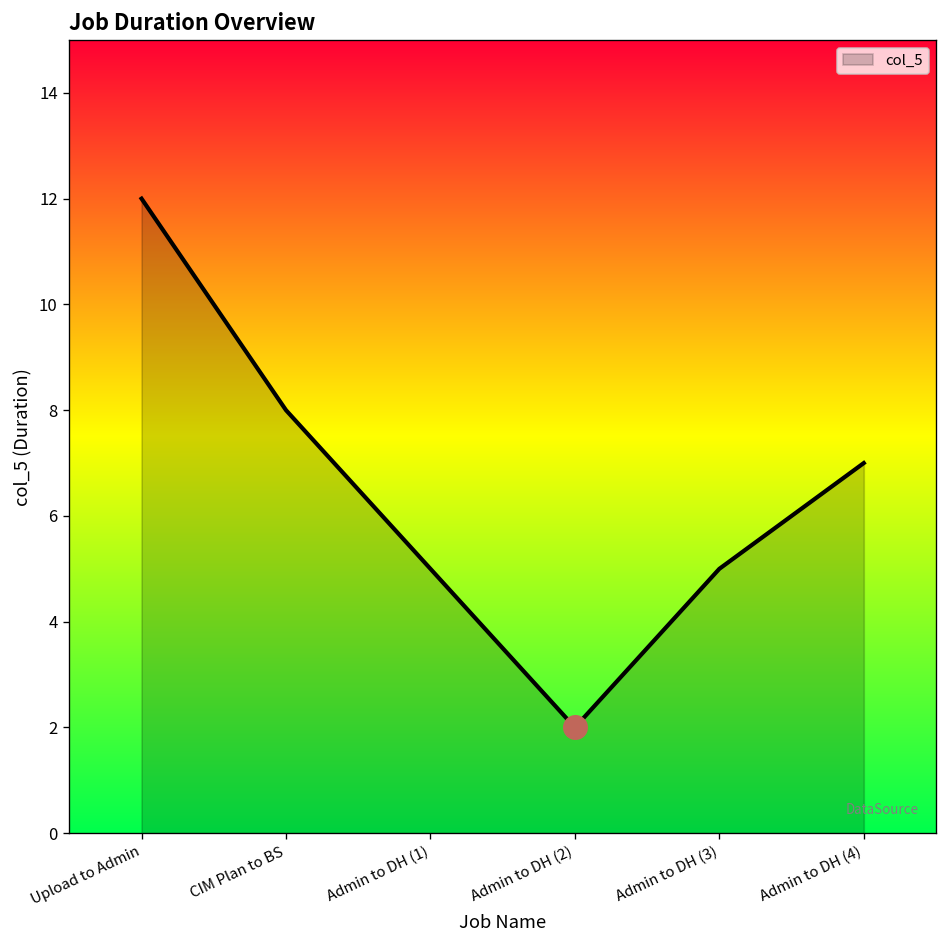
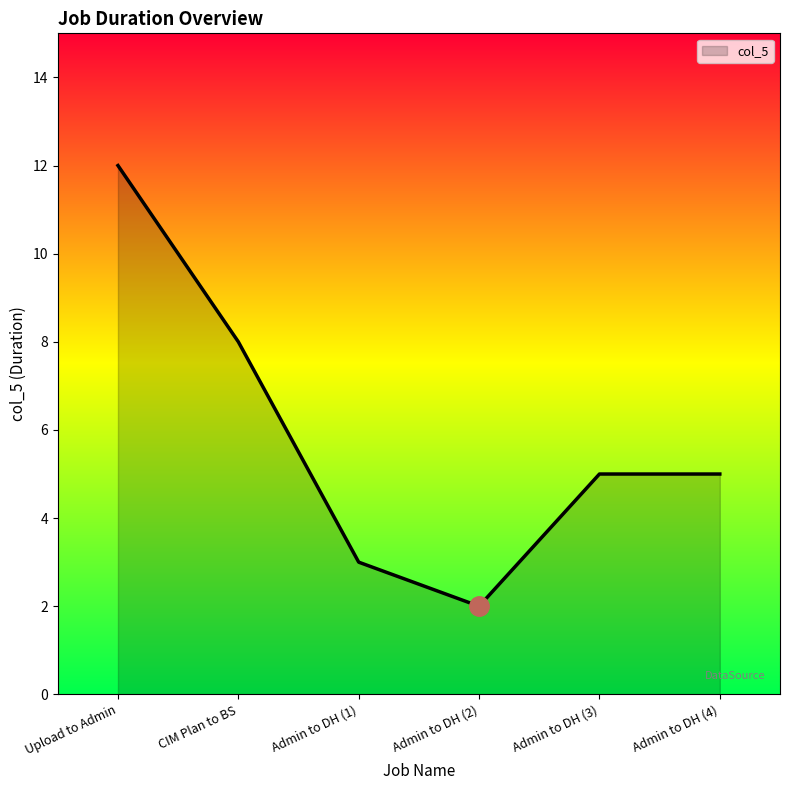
col_5, Admin to DH (1): 5 -> 3
col_5, Admin to DH (4): 7 -> 5
